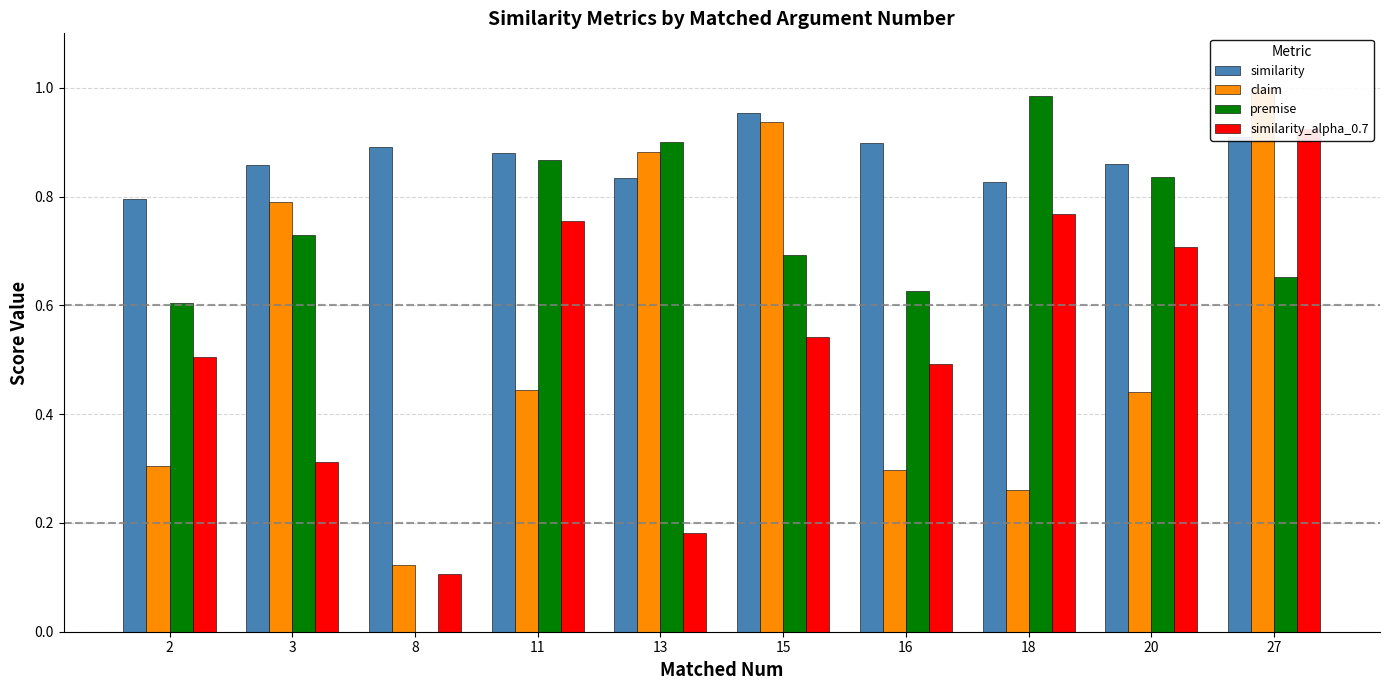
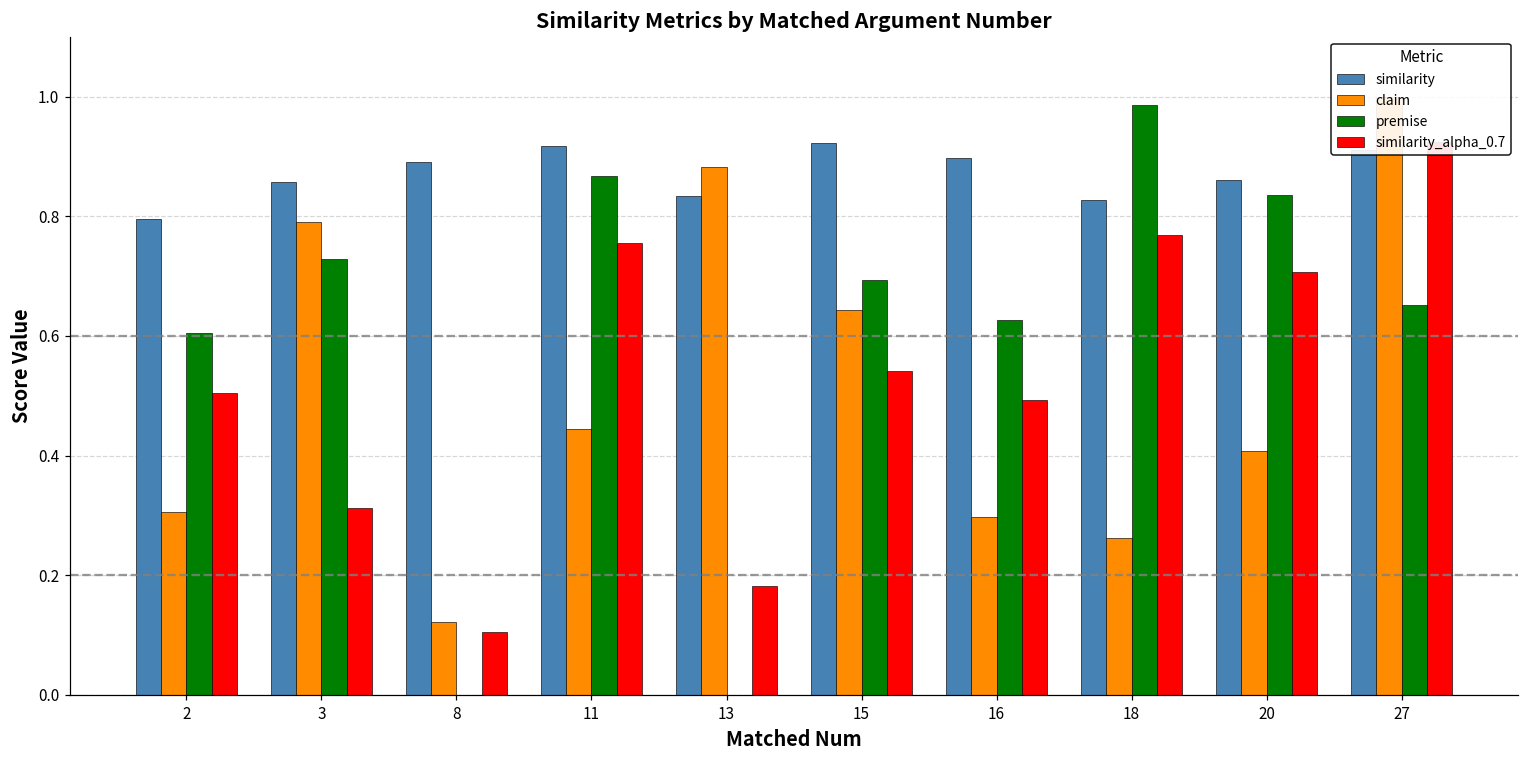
similarity, 11: 0.88 -> 0.92
premise, 13: 0.9 -> 0.0
similarity, 15: 0.95 -> 0.92
claim, 15: 0.94 -> 0.64
claim, 20: 0.44 -> 0.41
